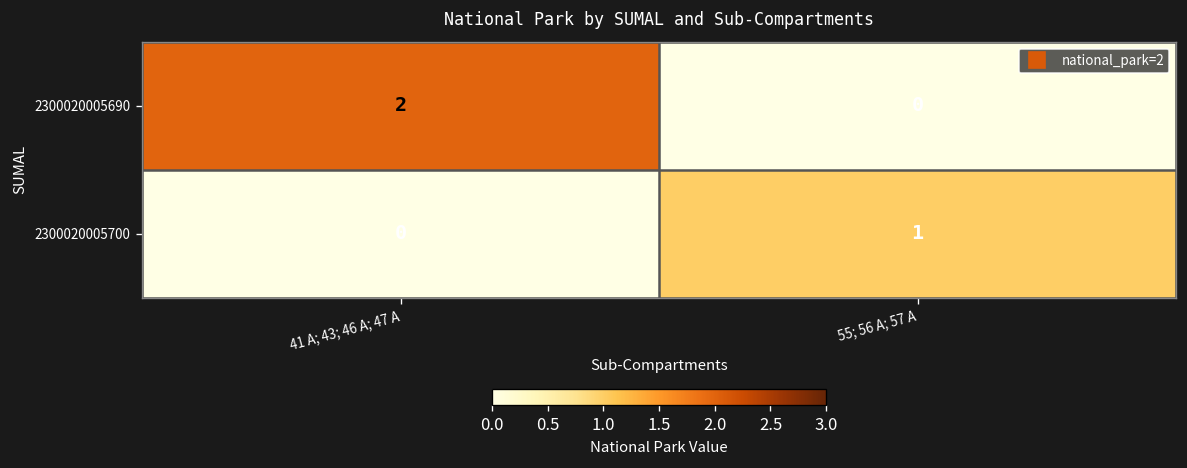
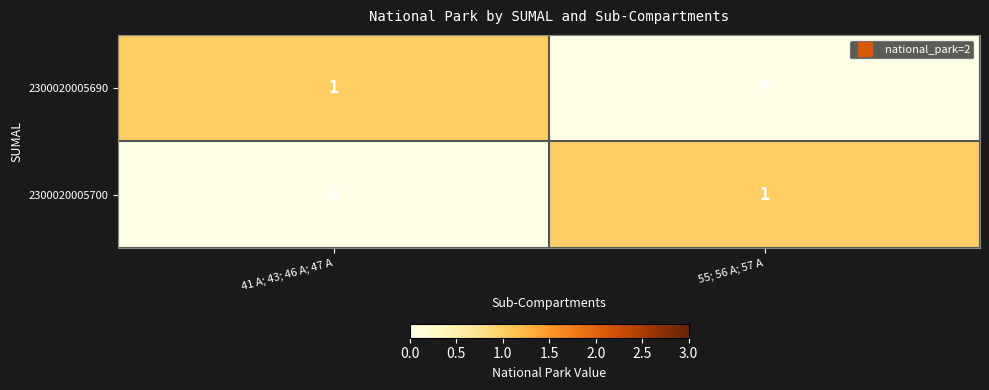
2300020005690, 41 A; 43; 46 A; 47 A: 2 -> 1
